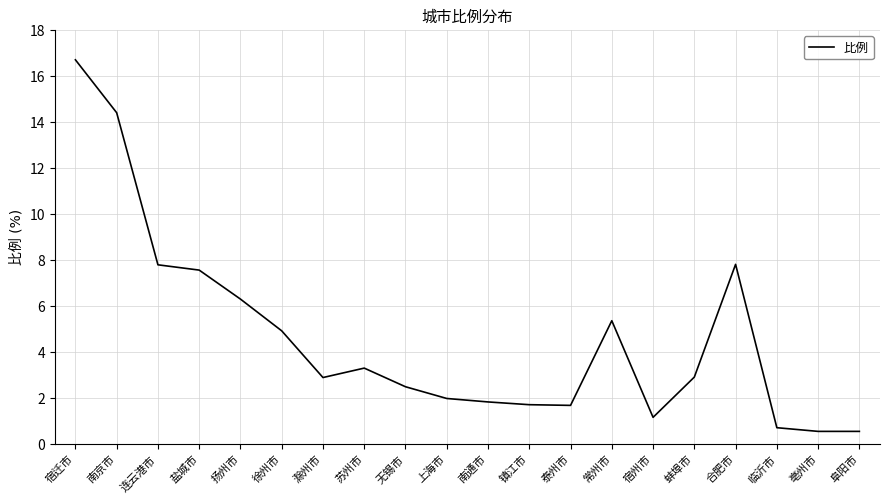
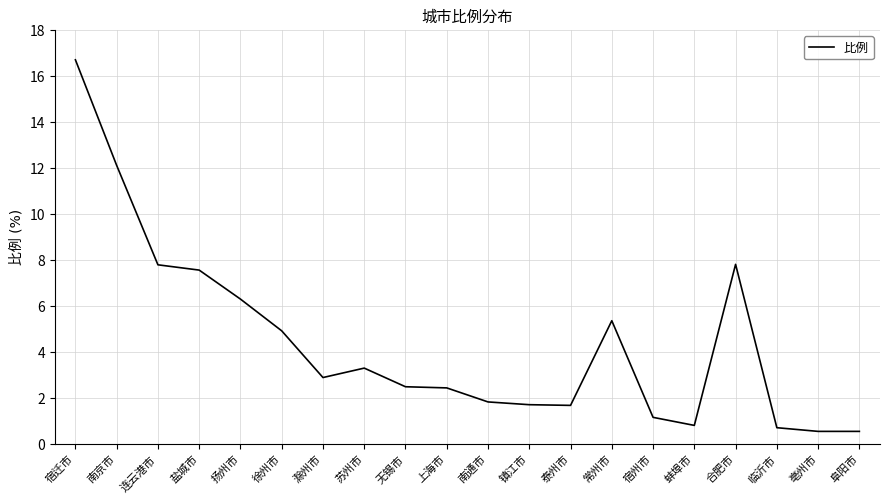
南京市: 14.4 -> 12.1
上海市: 2.0 -> 2.5
蚌埠市: 2.9 -> 0.8
